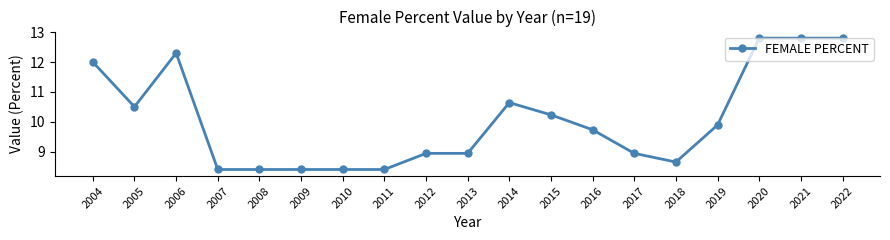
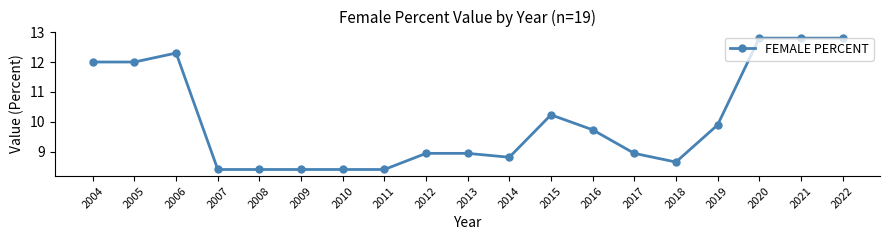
2005: 10.5 -> 12.0
2014: 10.6 -> 8.8
